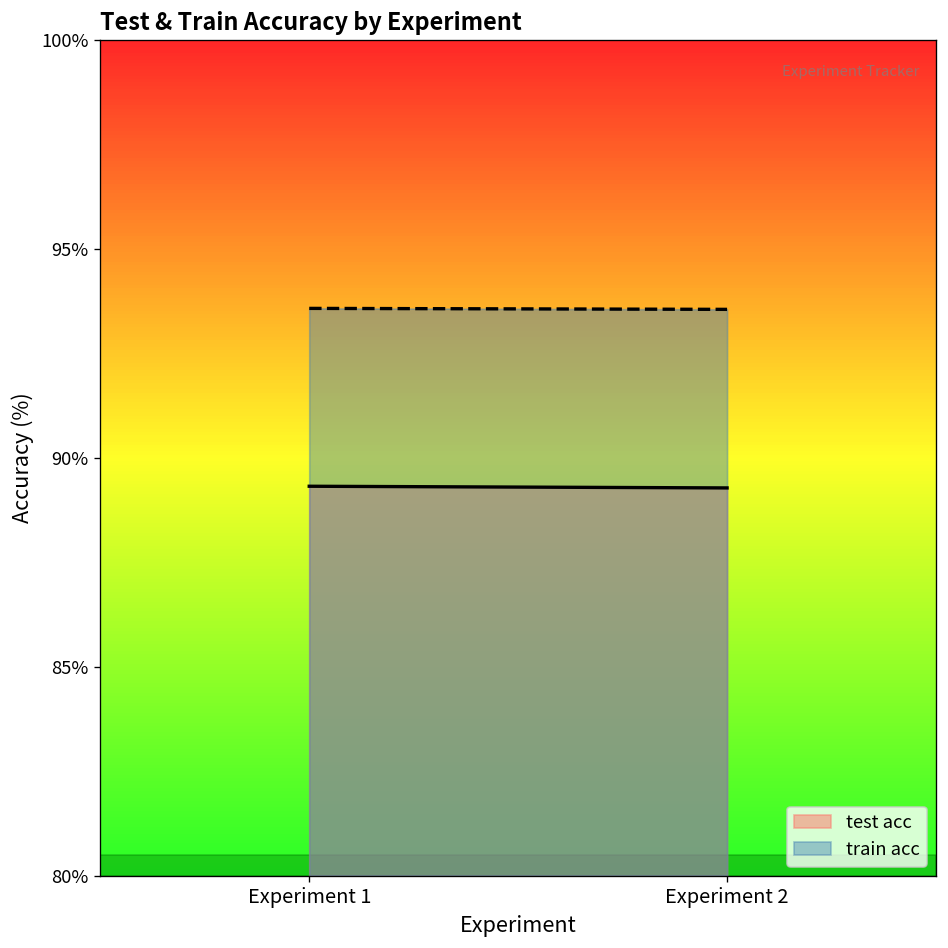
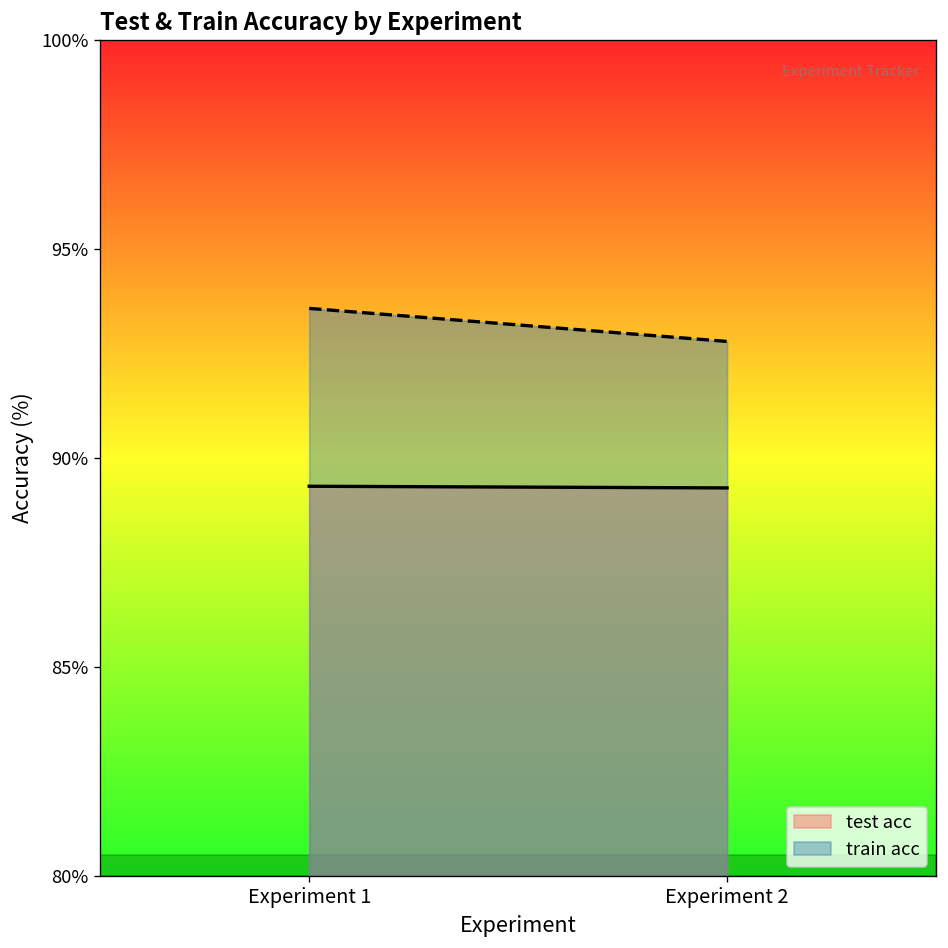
train acc, Experiment 2: 93.6% -> 92.8%
